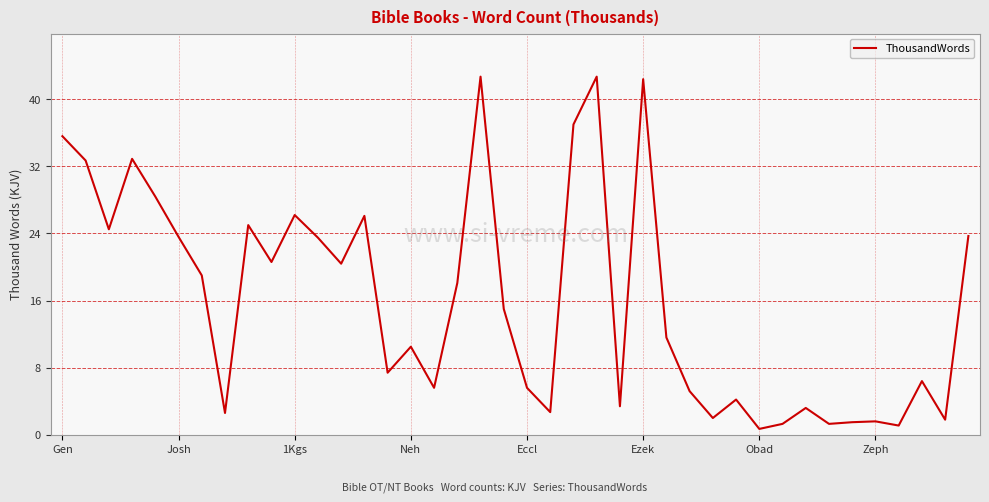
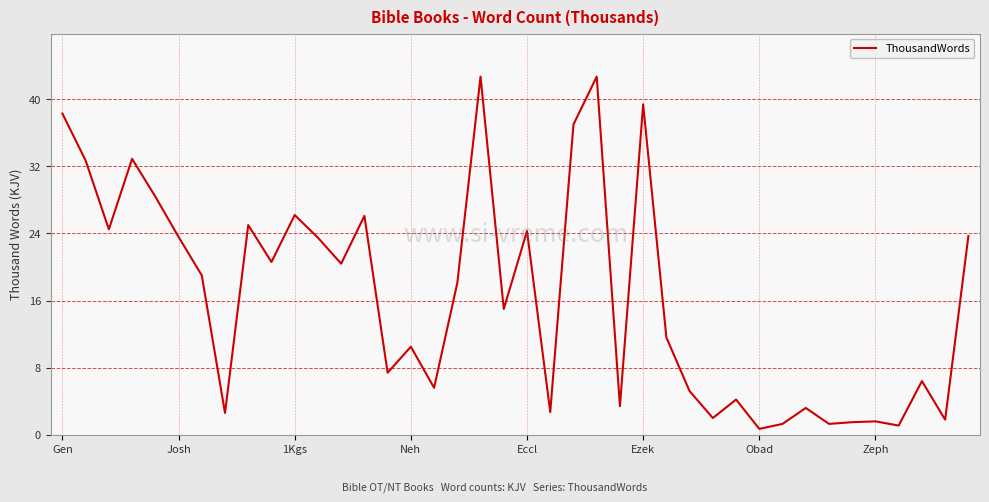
Gen: 36 -> 38
Eccl: 6 -> 24
Ezek: 42 -> 39
